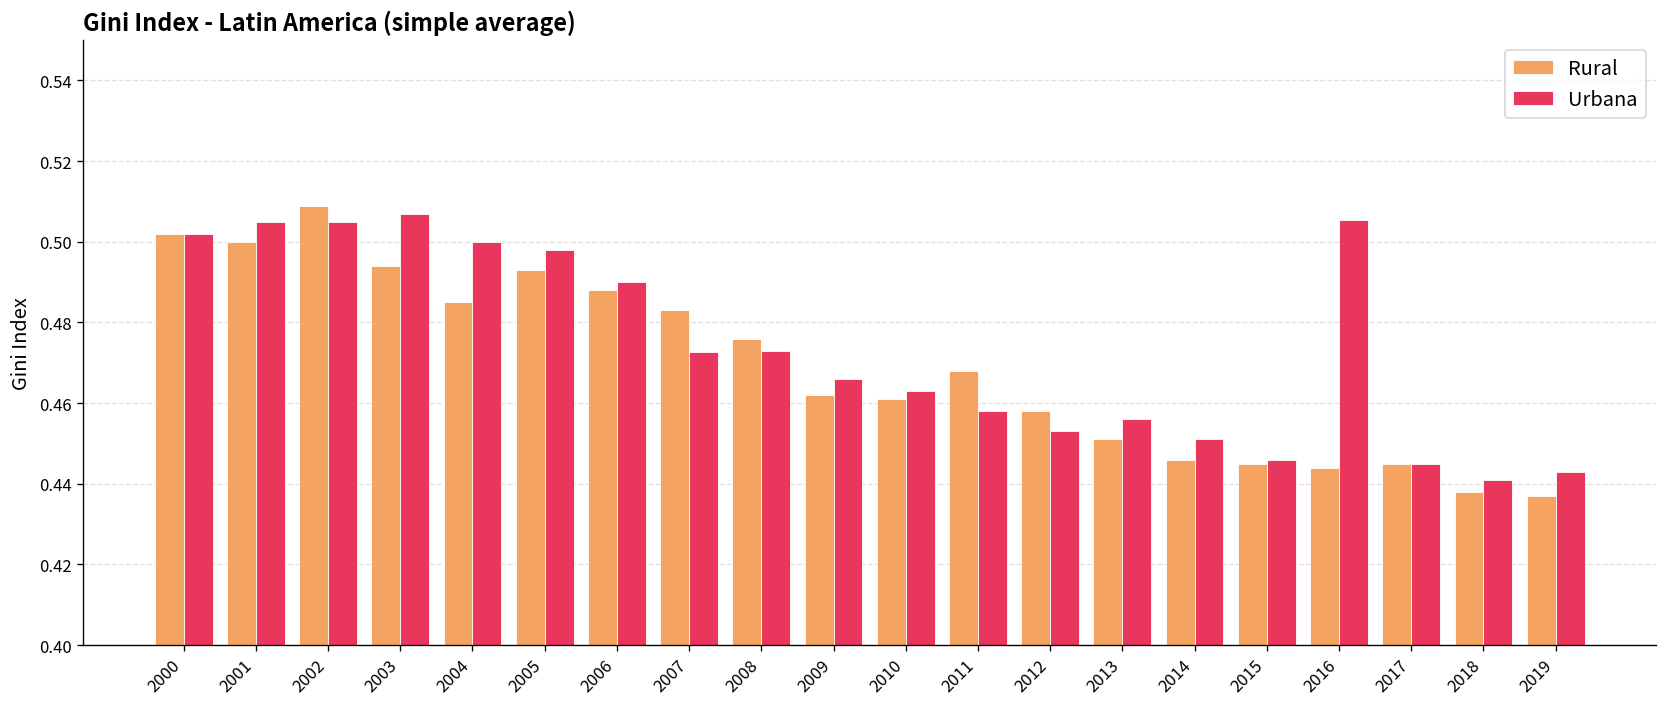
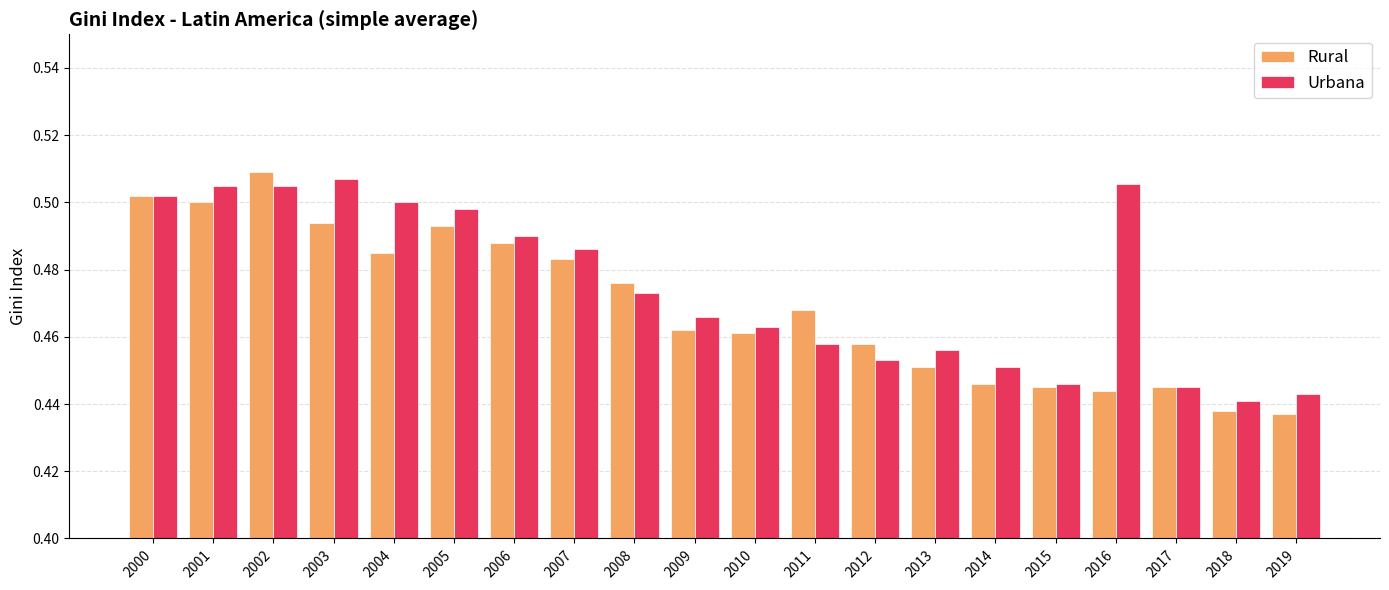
Urbana, 2007: 0.473 -> 0.486
